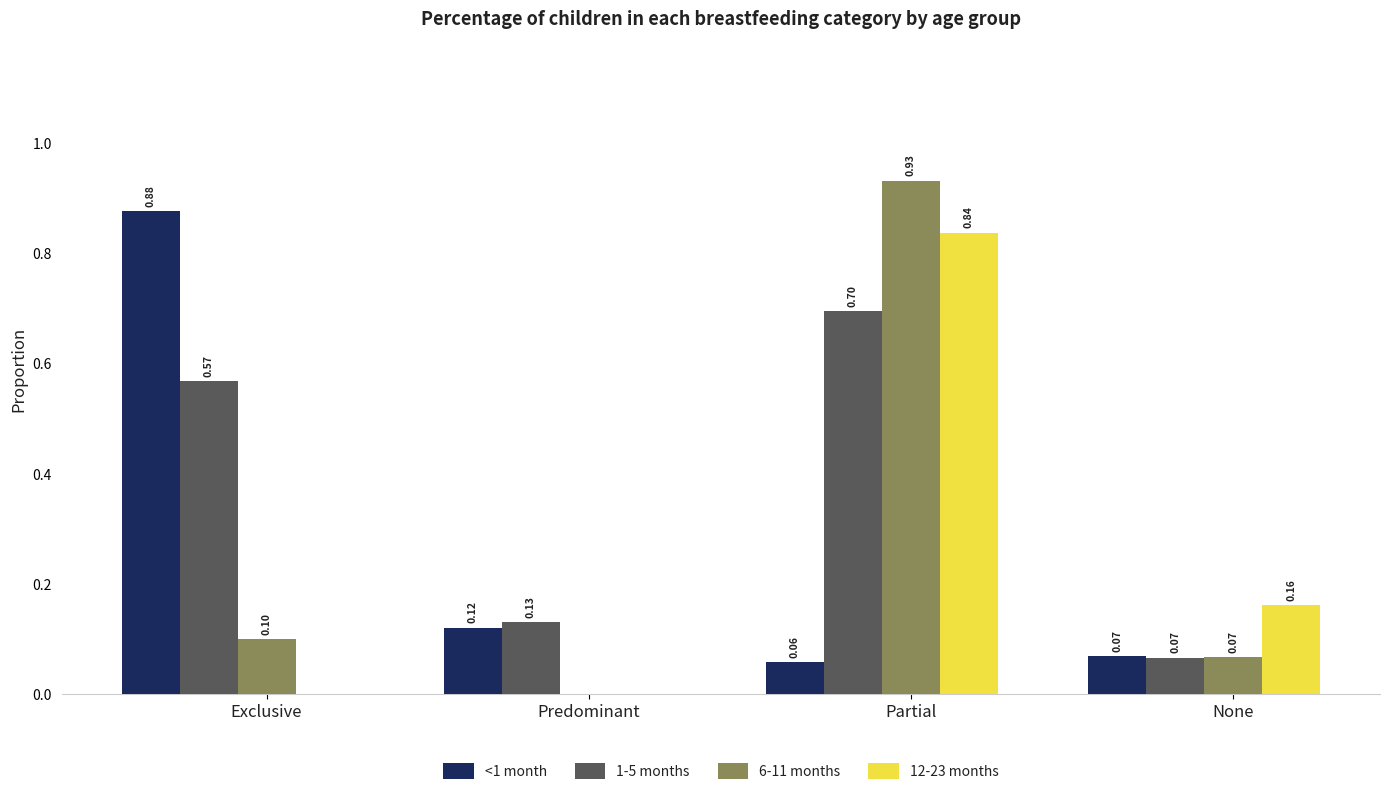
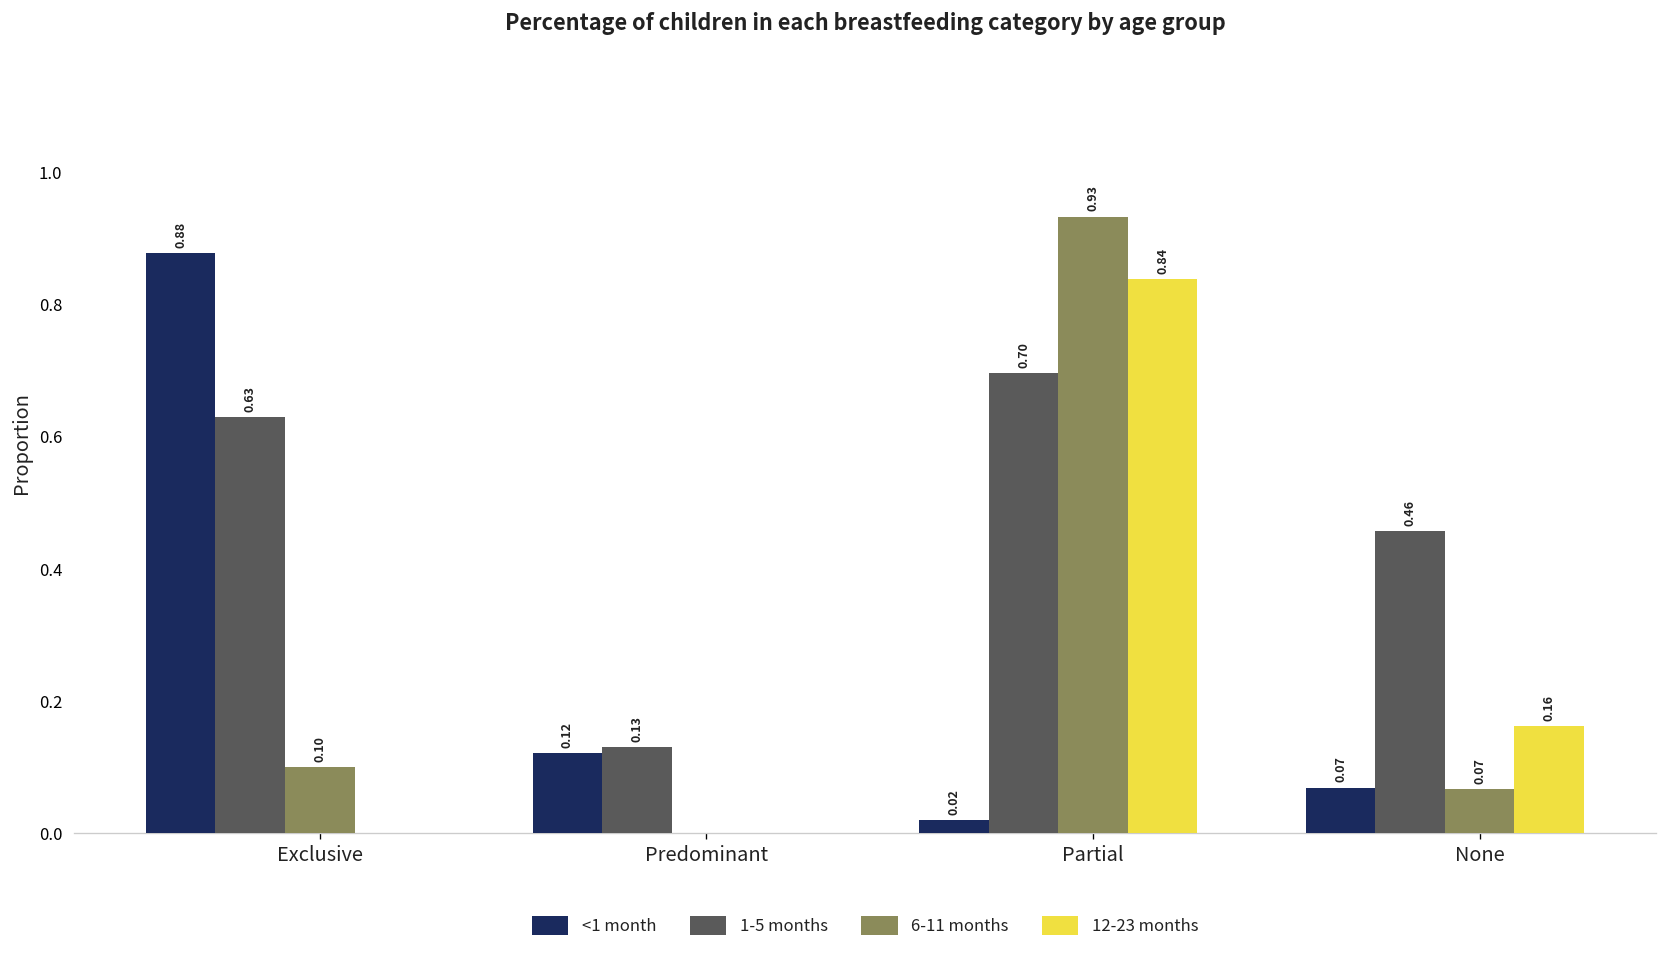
1-5 months, Exclusive: 0.57 -> 0.63
<1 month, Partial: 0.06 -> 0.02
1-5 months, None: 0.07 -> 0.46
